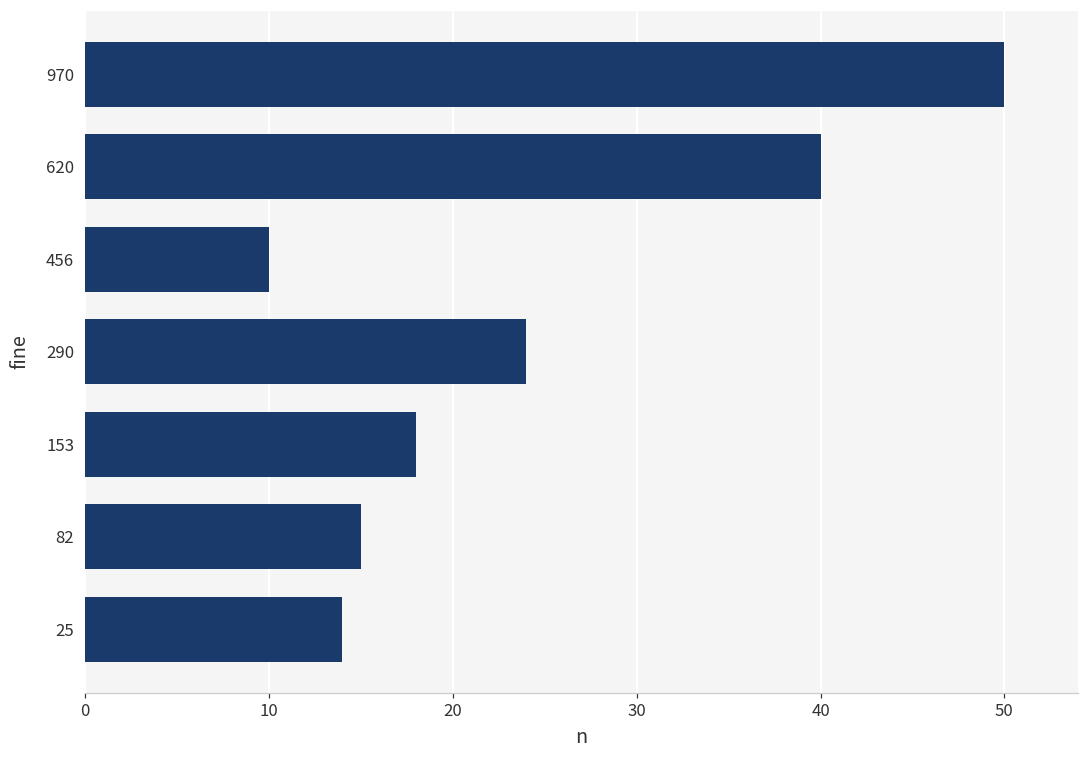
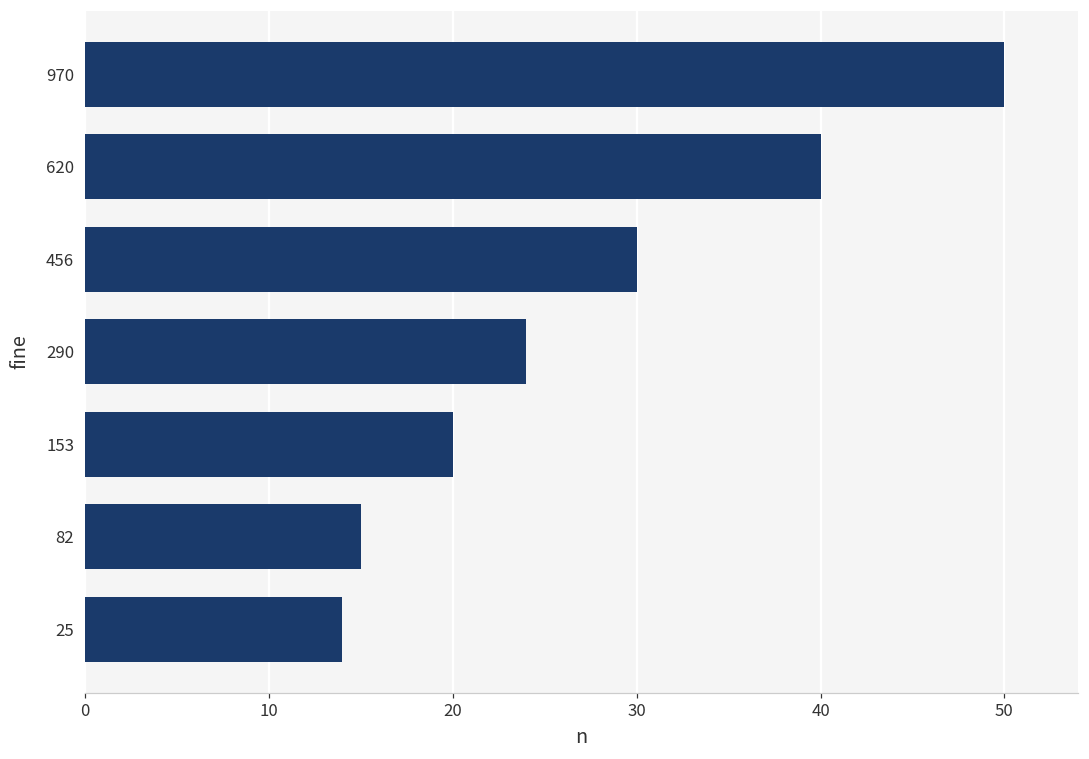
456: 10 -> 30
153: 18 -> 20
